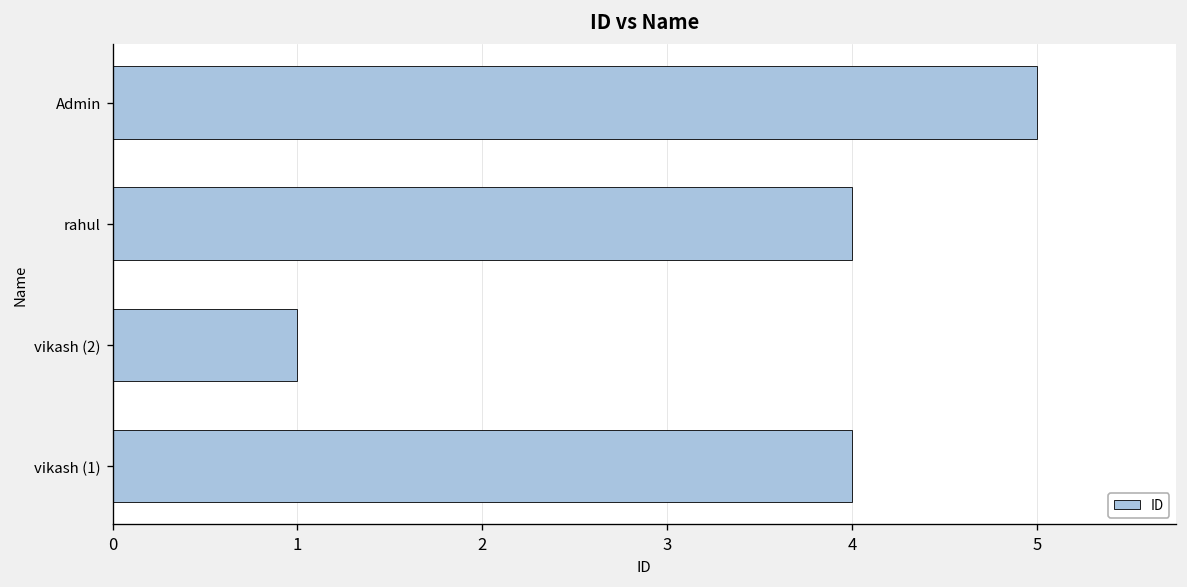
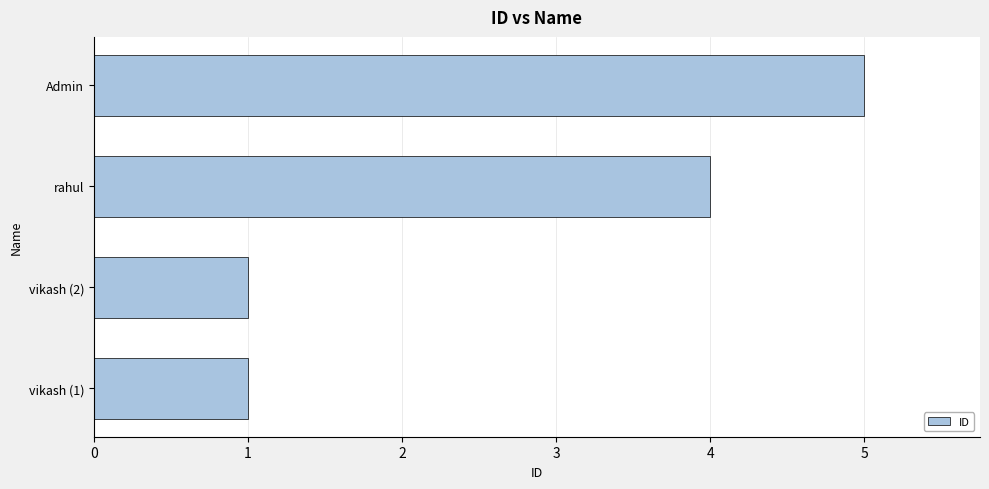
vikash (1): 4 -> 1
